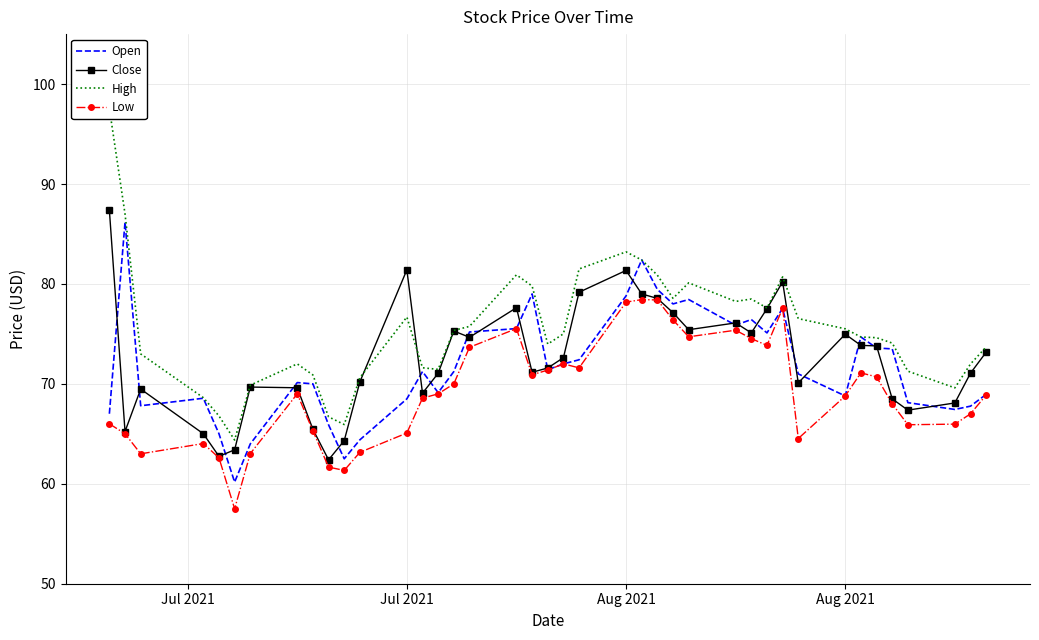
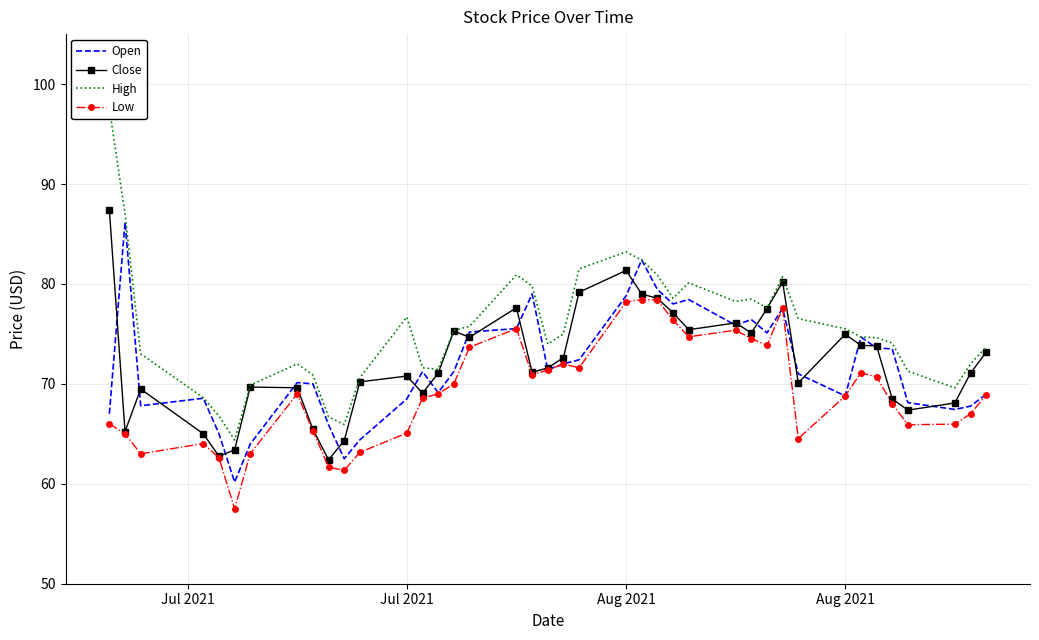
Close, Jul 2021: 81 -> 71
